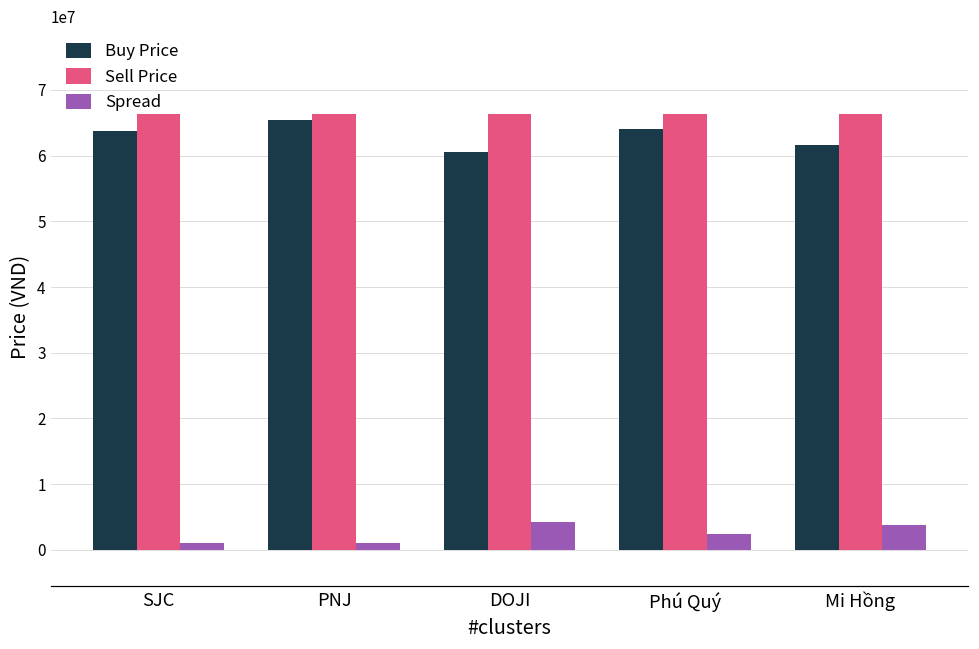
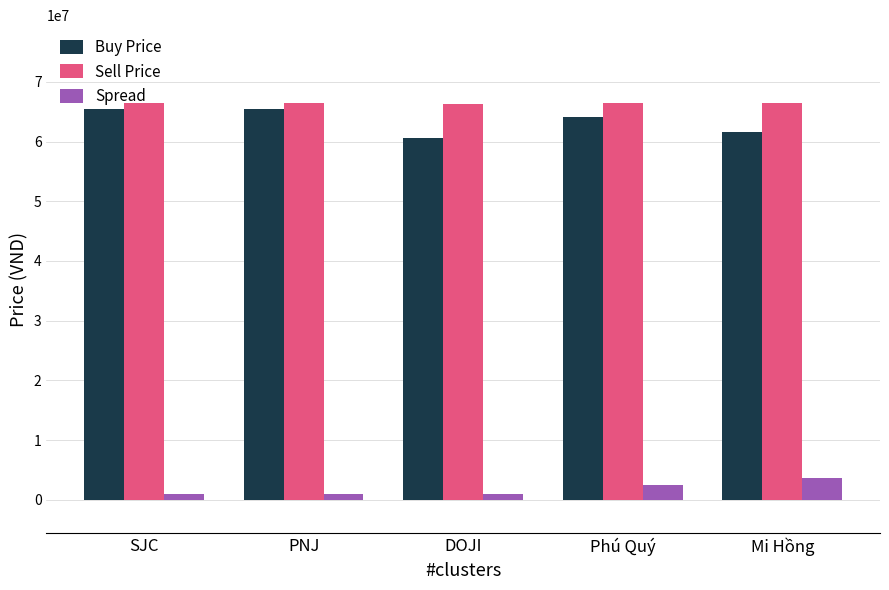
Buy Price, SJC: 64000000 -> 65000000
Spread, DOJI: 4000000 -> 1000000
